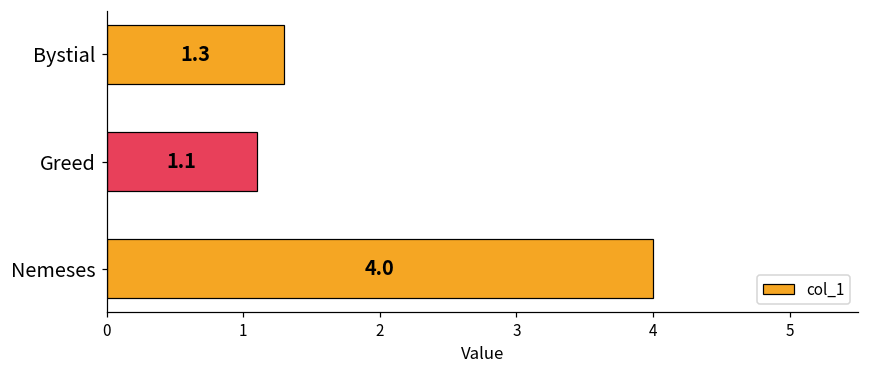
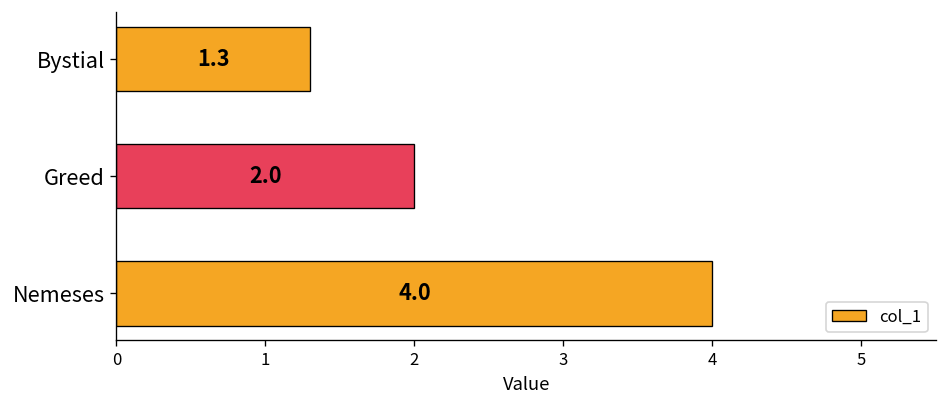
Greed: 1.1 -> 2.0
